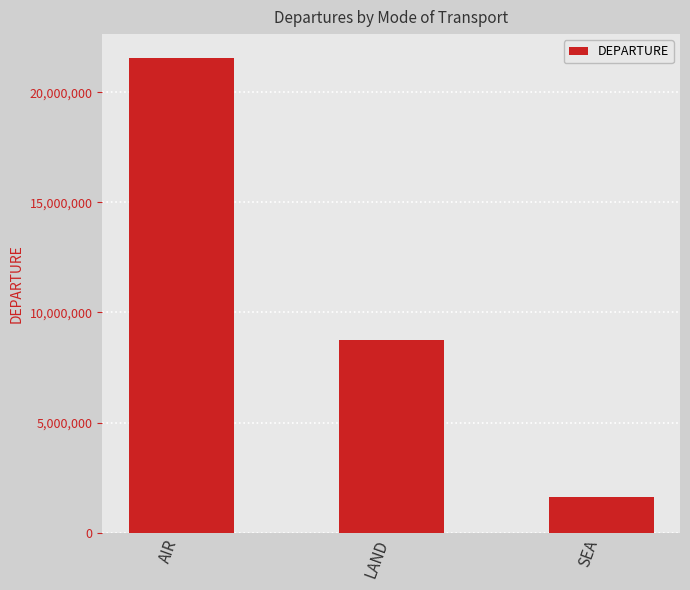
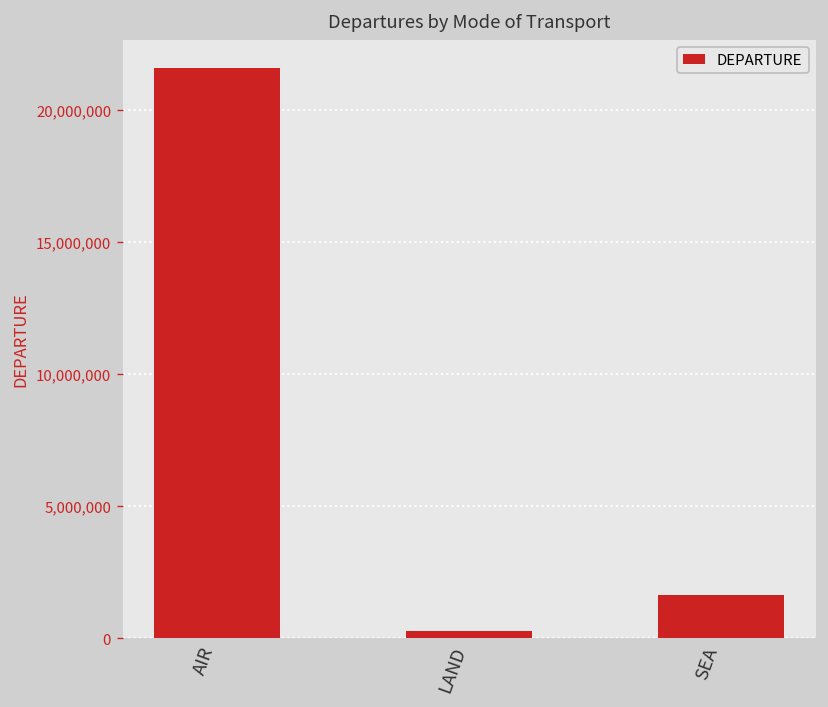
LAND: 8,700,000 -> 300,000
